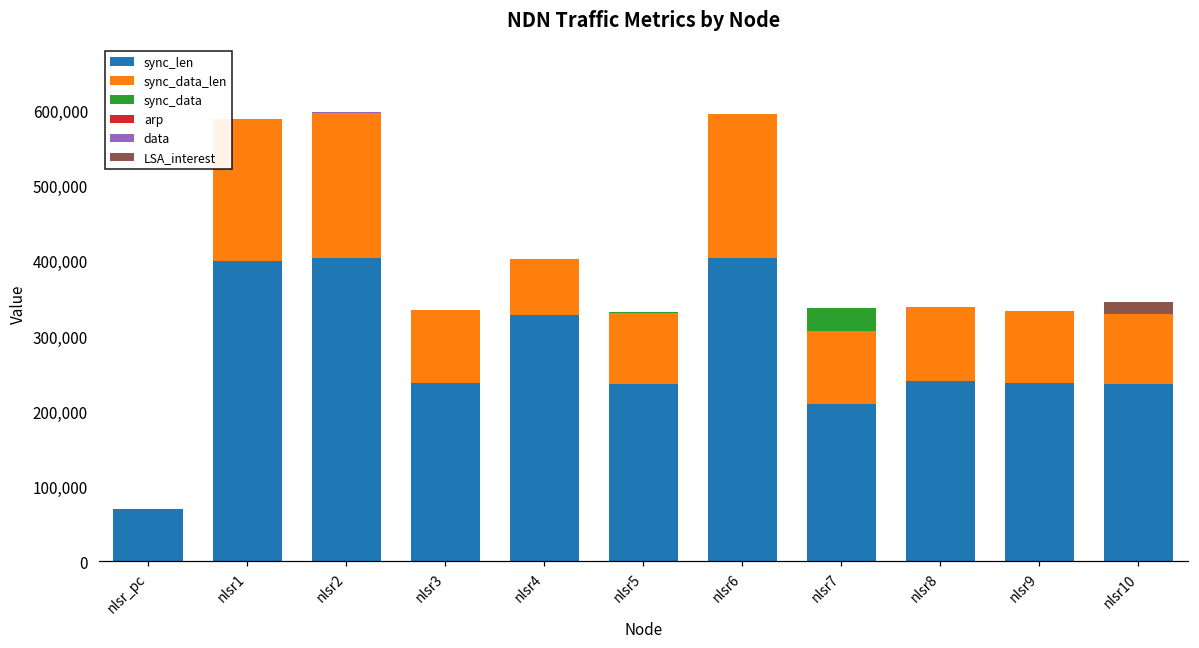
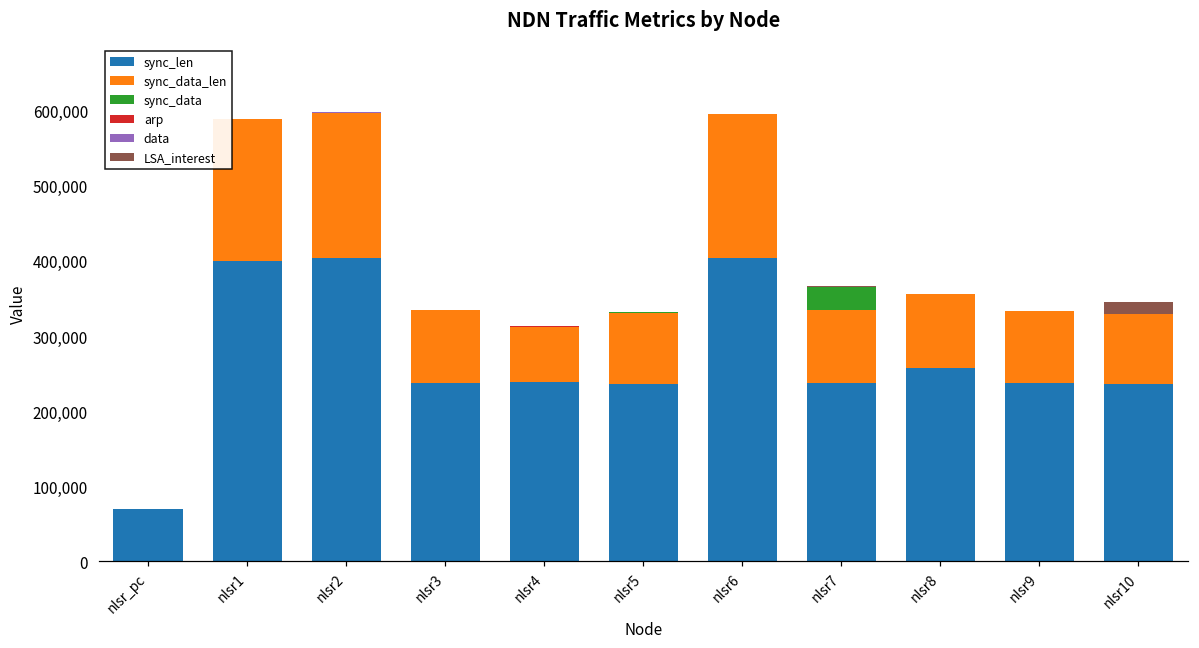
sync_len, nlsr4: 330,000 -> 240,000
sync_len, nlsr7: 210,000 -> 240,000
sync_len, nlsr8: 240,000 -> 260,000
